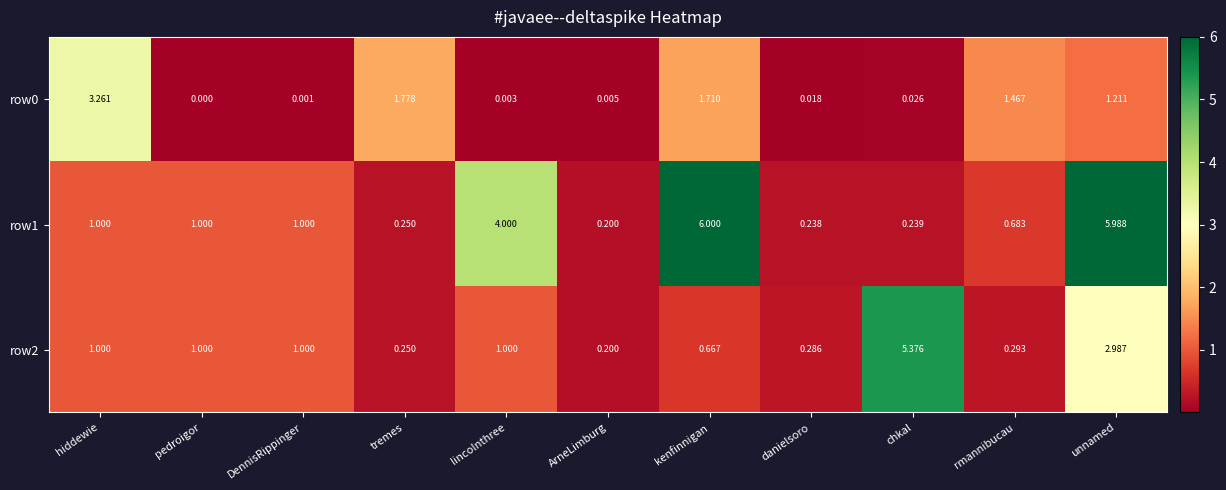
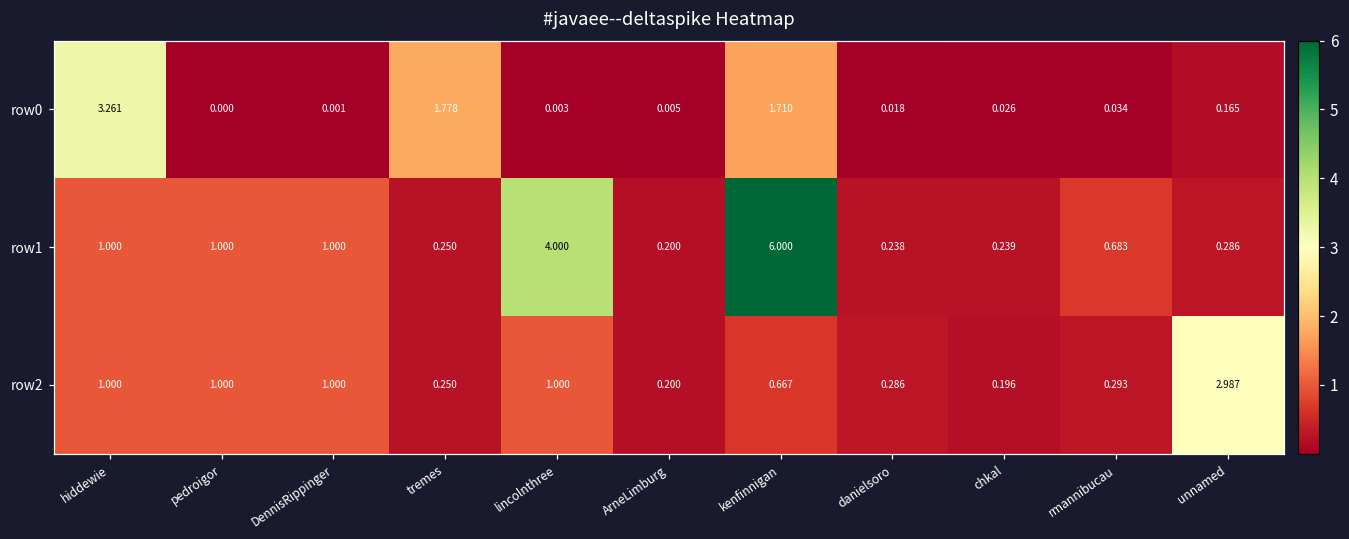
row0, rmannibucau: 1.467 -> 0.034
row0, unnamed: 1.211 -> 0.165
row1, unnamed: 5.988 -> 0.286
row2, chkal: 5.376 -> 0.196
